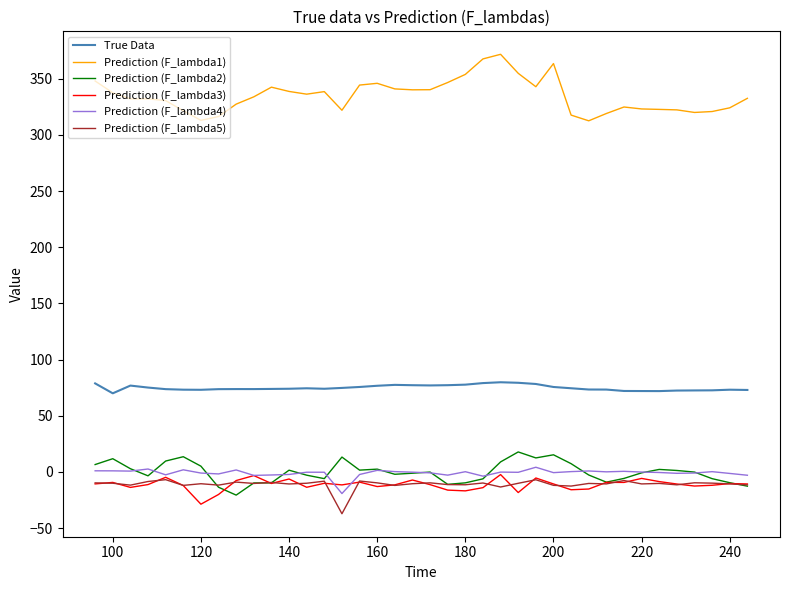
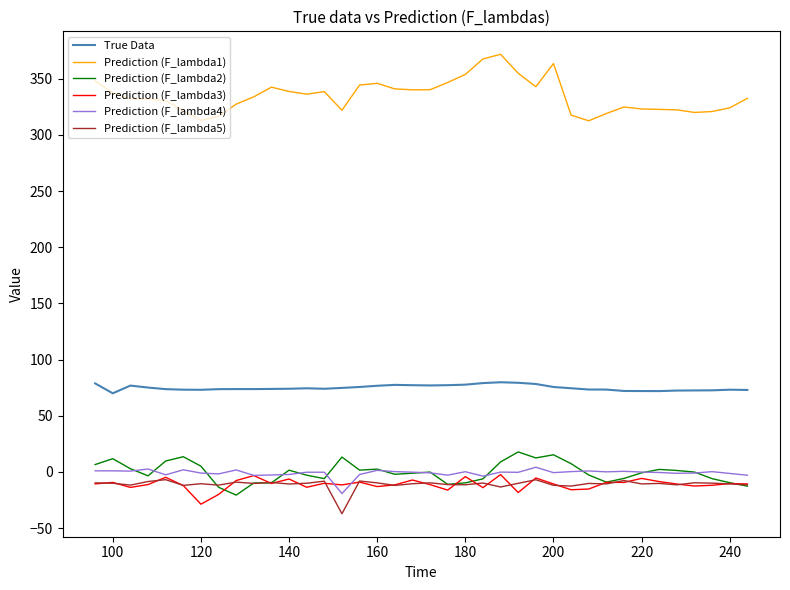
Prediction (F_lambda3), 180: -17 -> -4
